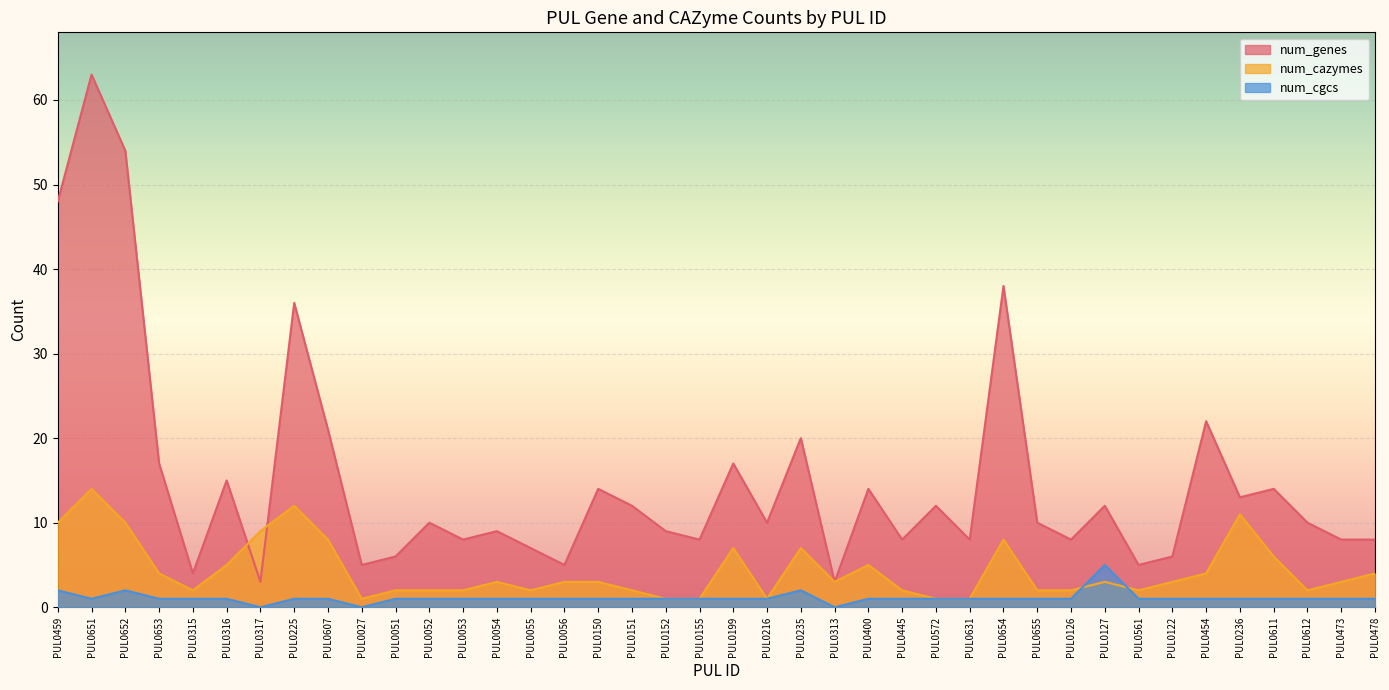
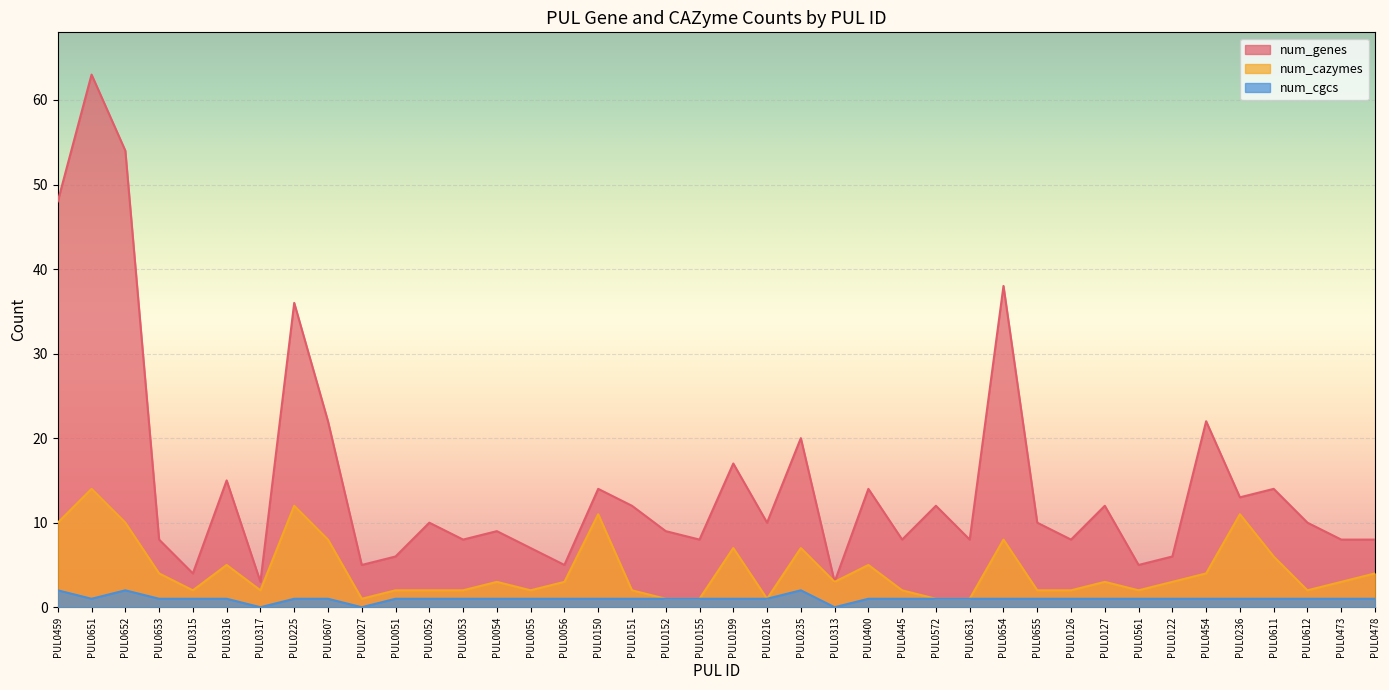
num_genes, PUL0653: 17 -> 8
num_cazymes, PUL0317: 9 -> 2
num_genes, PUL0607: 21 -> 22
num_cazymes, PUL0150: 3 -> 11
num_cgcs, PUL0127: 5 -> 1
